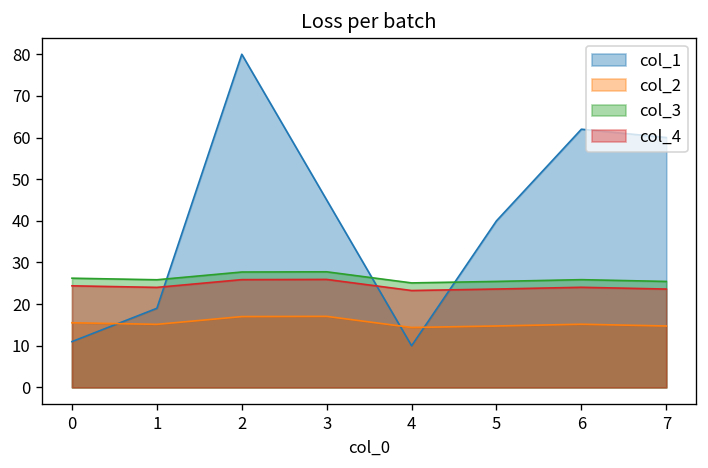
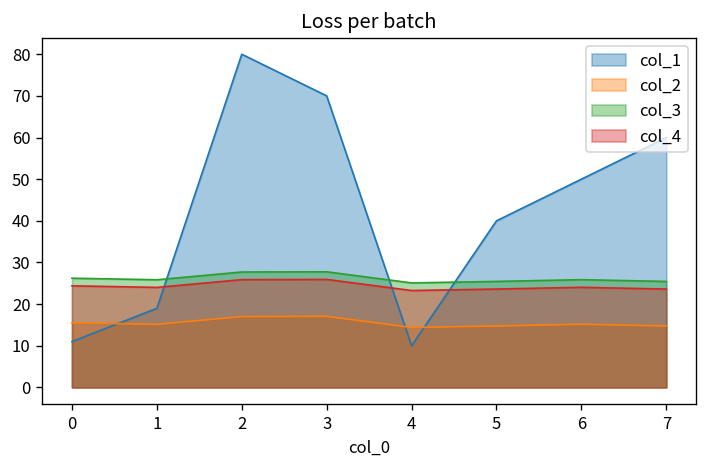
col_1, 3: 45 -> 70
col_1, 6: 62 -> 50
